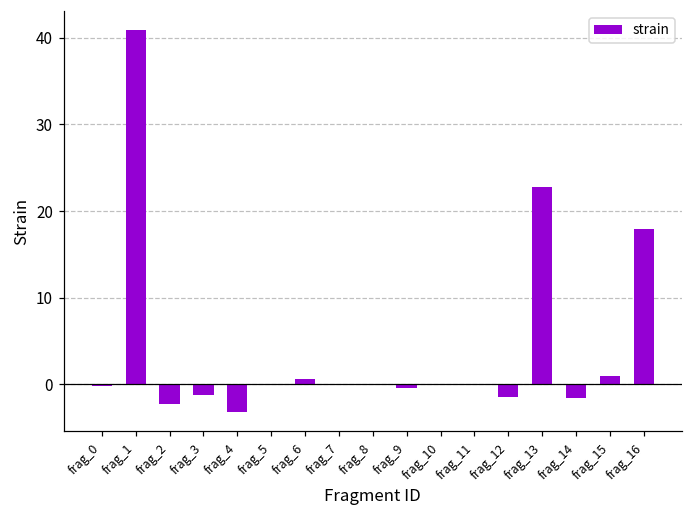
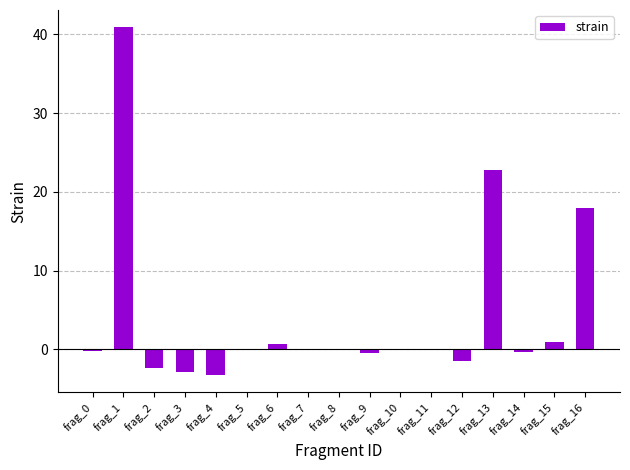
frag_3: -1 -> -3
frag_14: -2 -> 0
